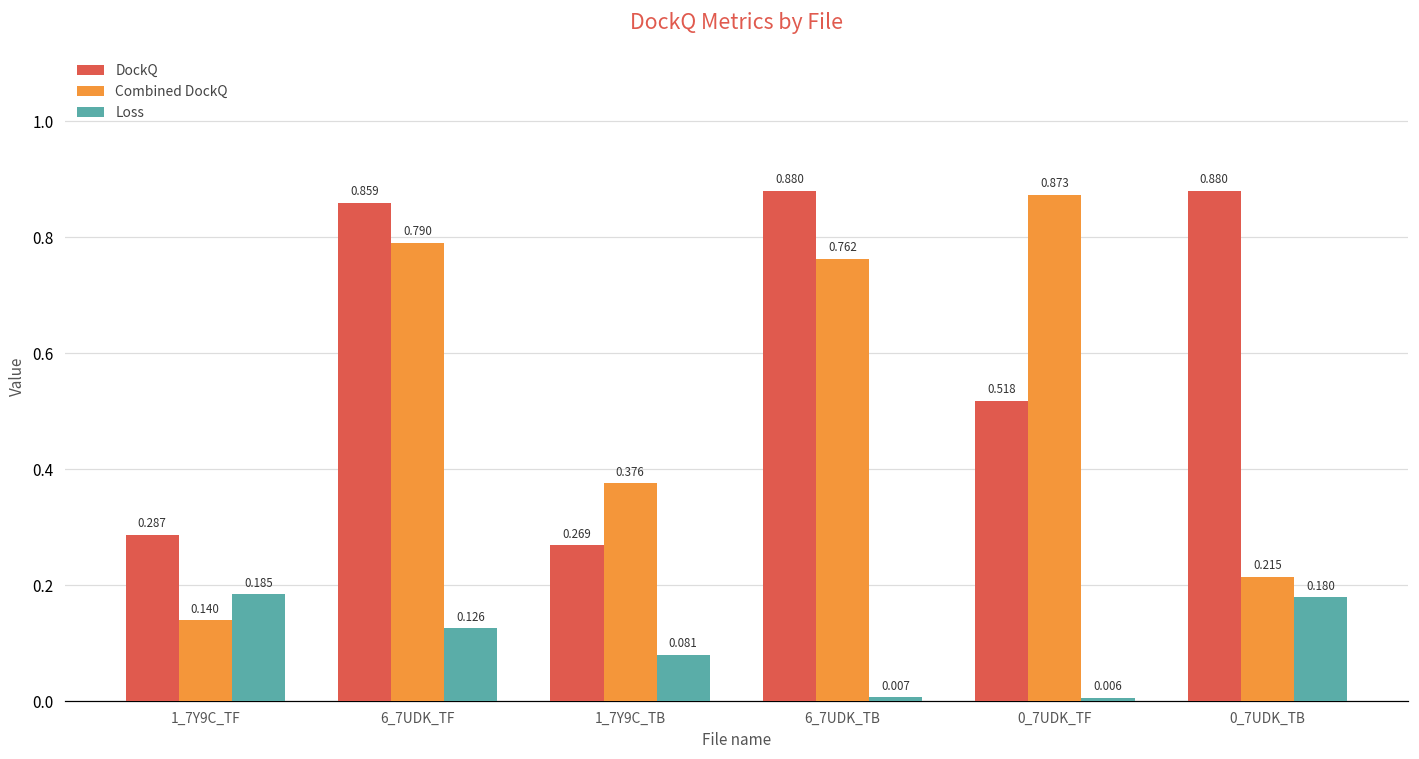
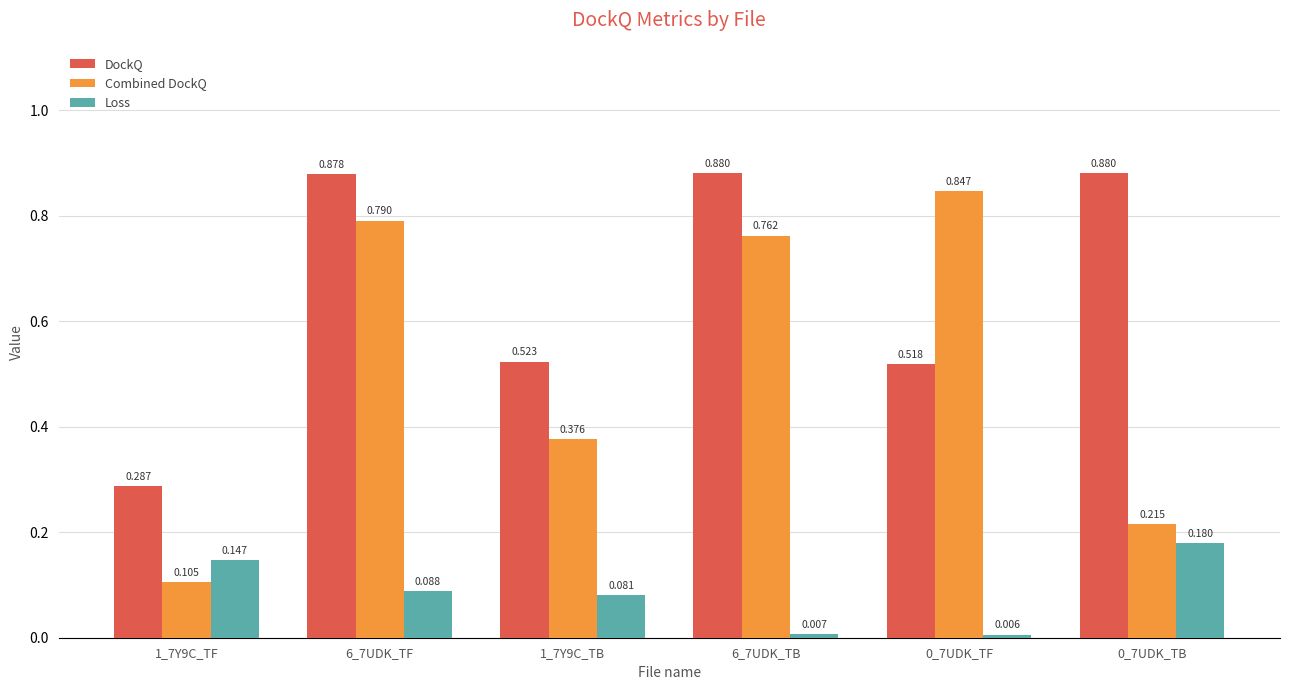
Combined DockQ, 1_7Y9C_TF: 0.140 -> 0.105
Loss, 1_7Y9C_TF: 0.185 -> 0.147
DockQ, 6_7UDK_TF: 0.859 -> 0.878
Loss, 6_7UDK_TF: 0.126 -> 0.088
DockQ, 1_7Y9C_TB: 0.269 -> 0.523
Combined DockQ, 0_7UDK_TF: 0.873 -> 0.847
